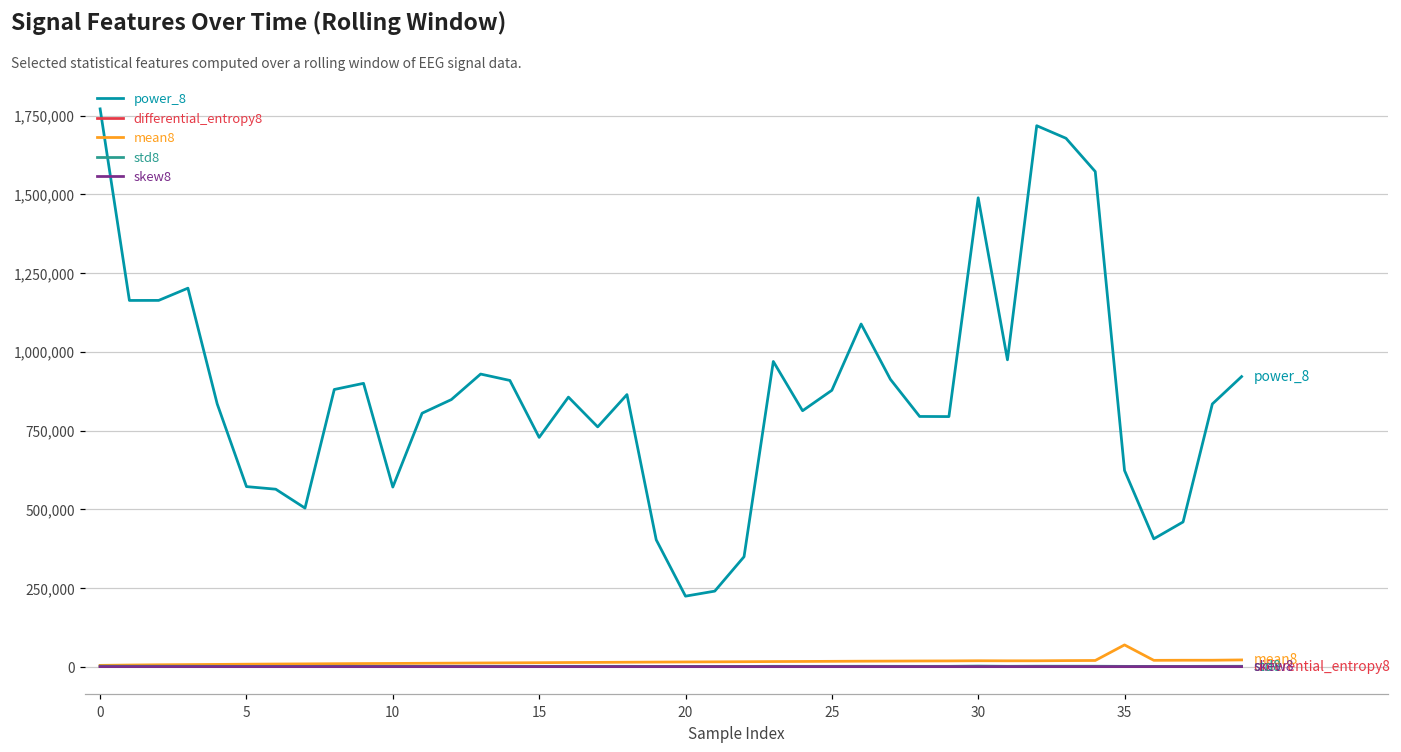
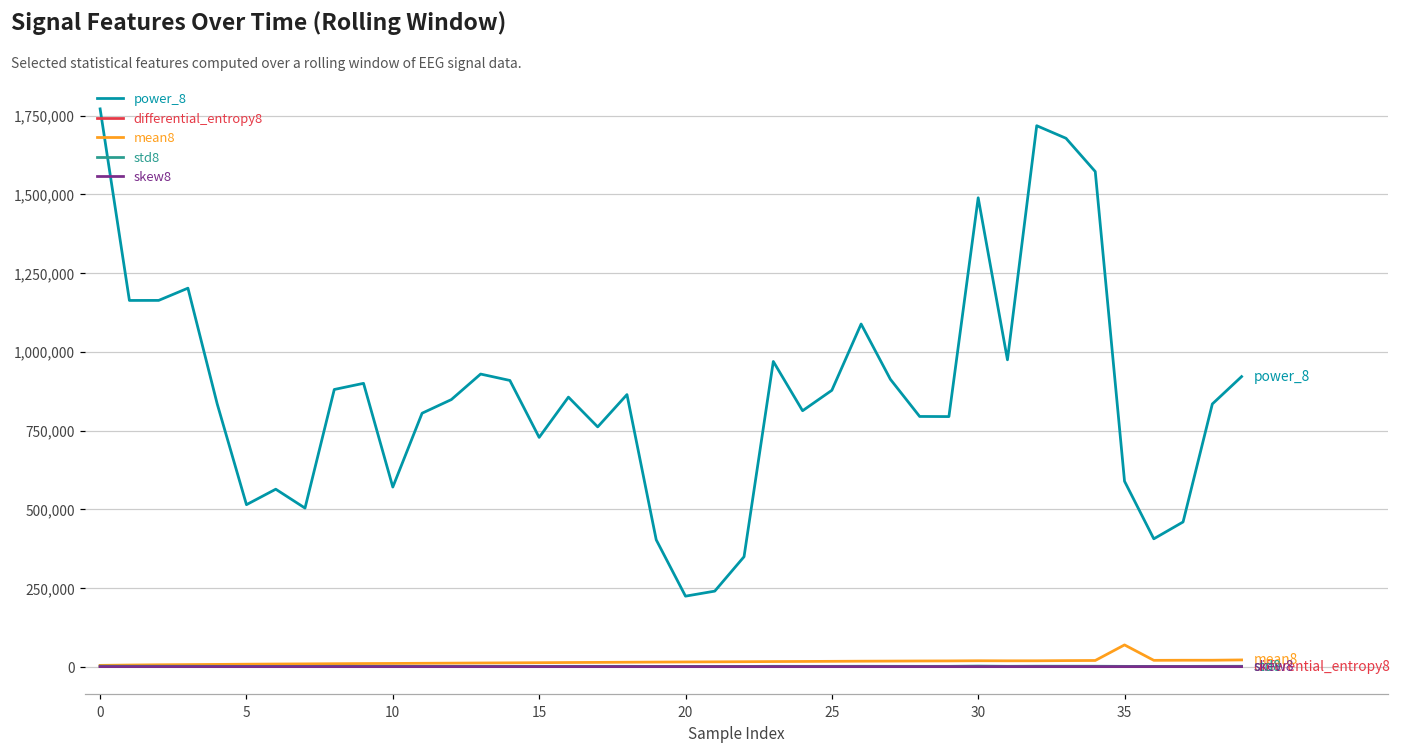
power_8, 5: 570,000 -> 510,000
power_8, 35: 620,000 -> 590,000
